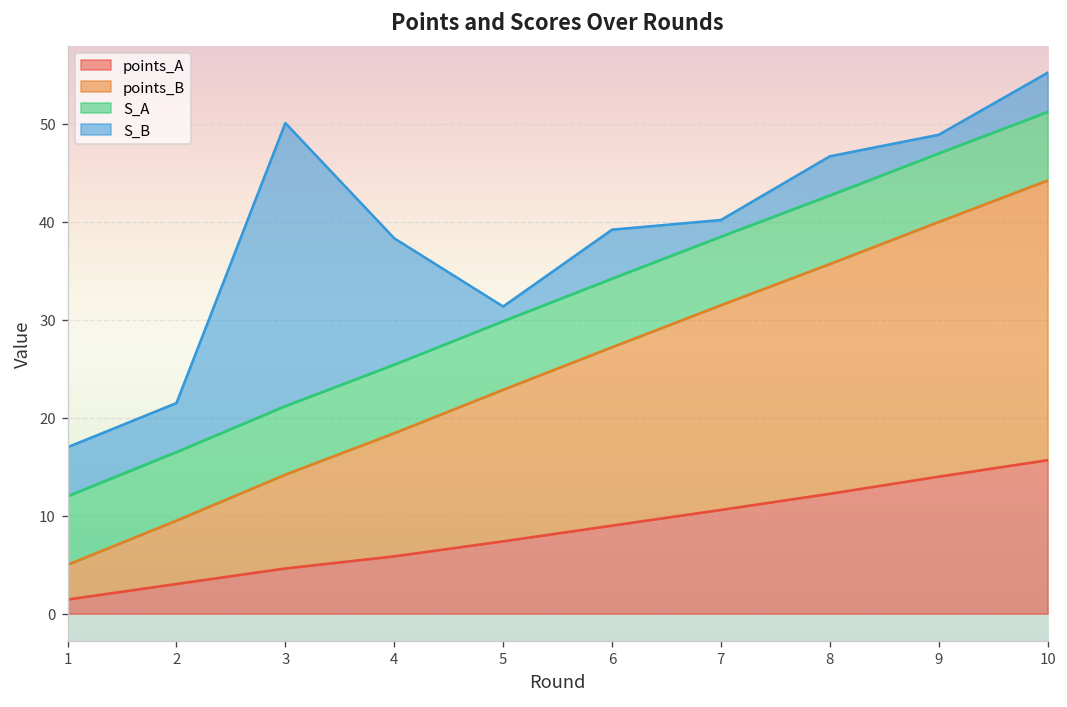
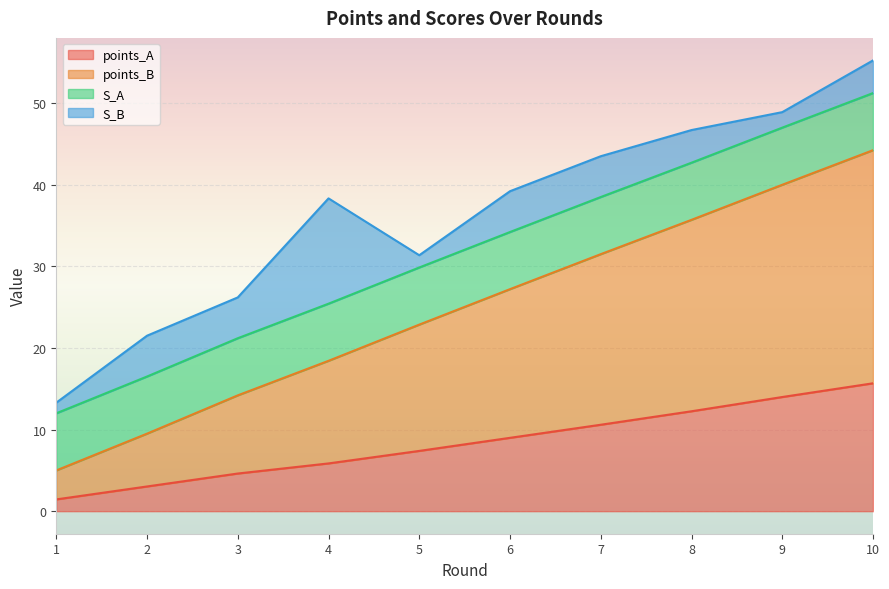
S_B, 1: 5 -> 1
S_B, 3: 29 -> 5
S_B, 7: 2 -> 5
